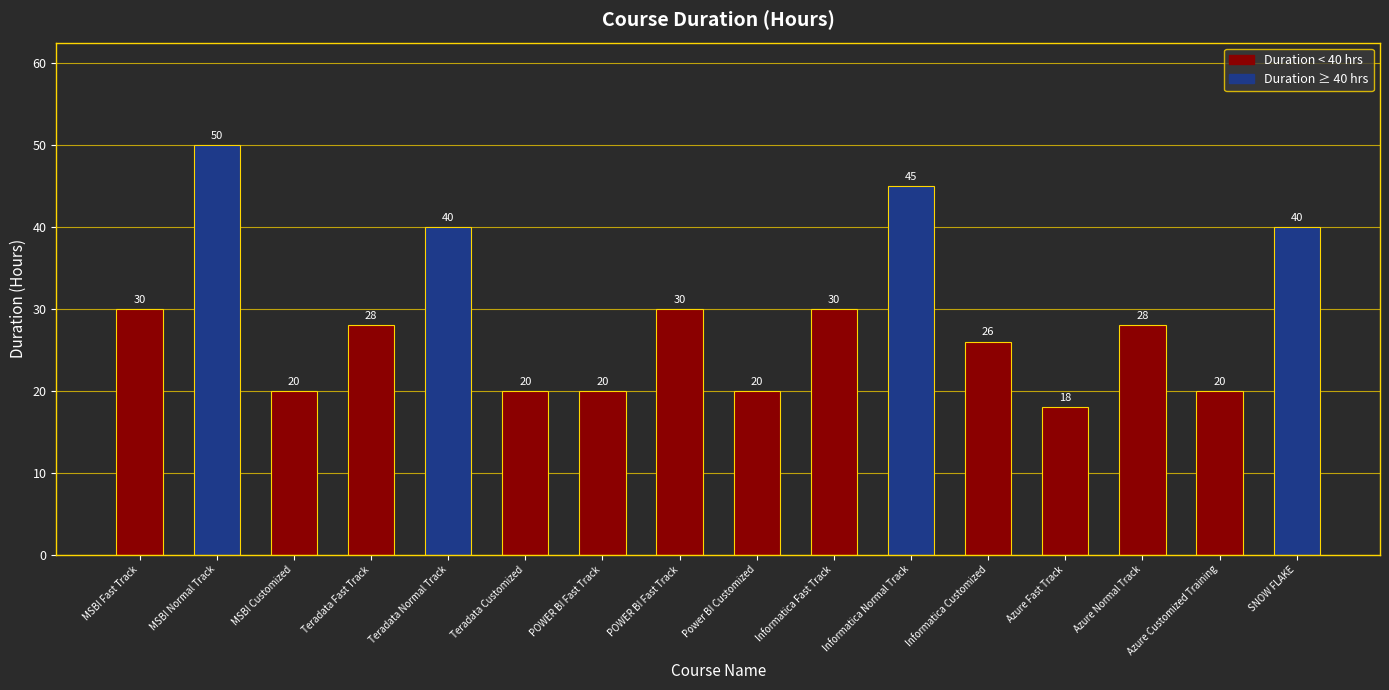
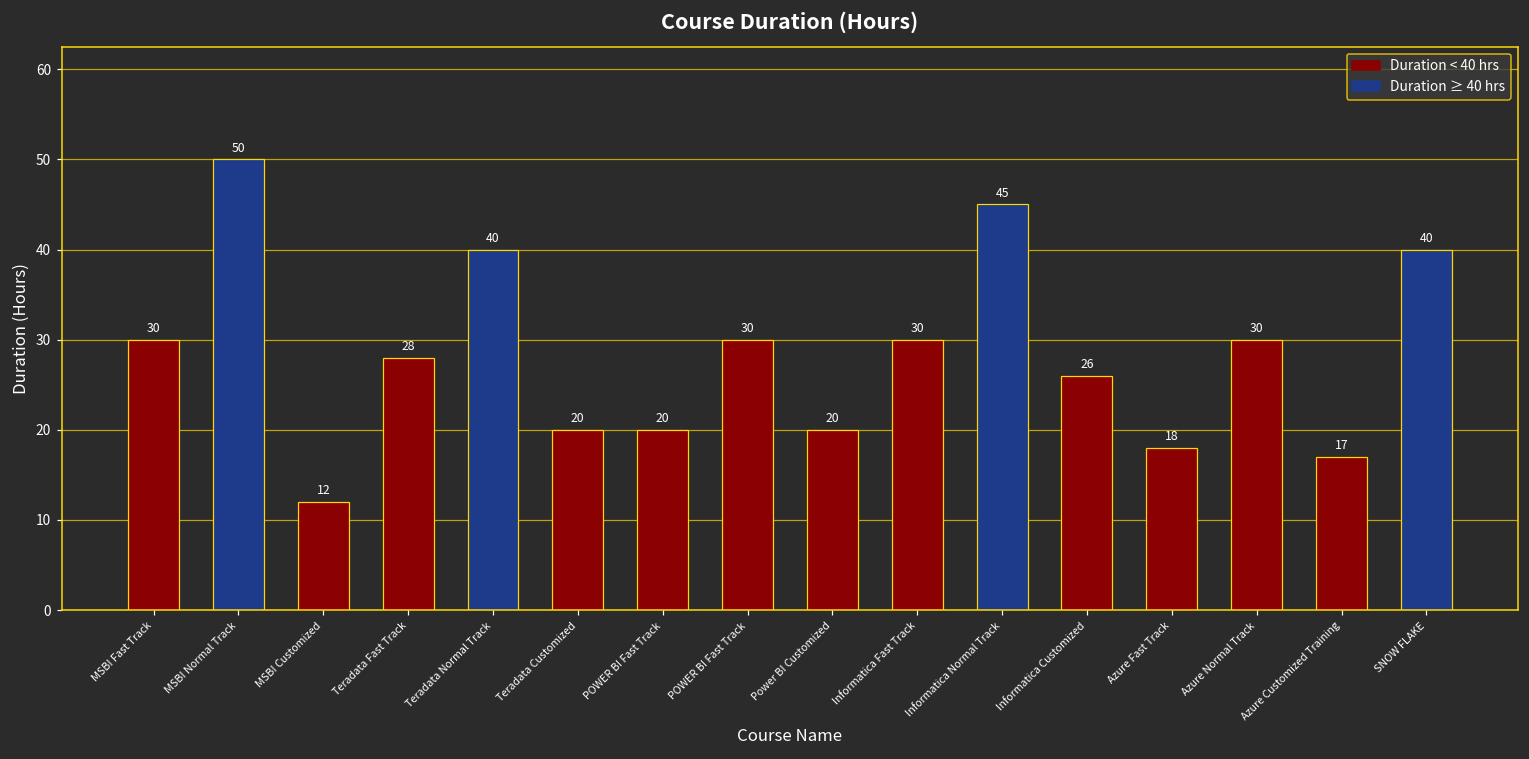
MSBI Customized: 20 -> 12
Azure Normal Track: 28 -> 30
Azure Customized Training: 20 -> 17
